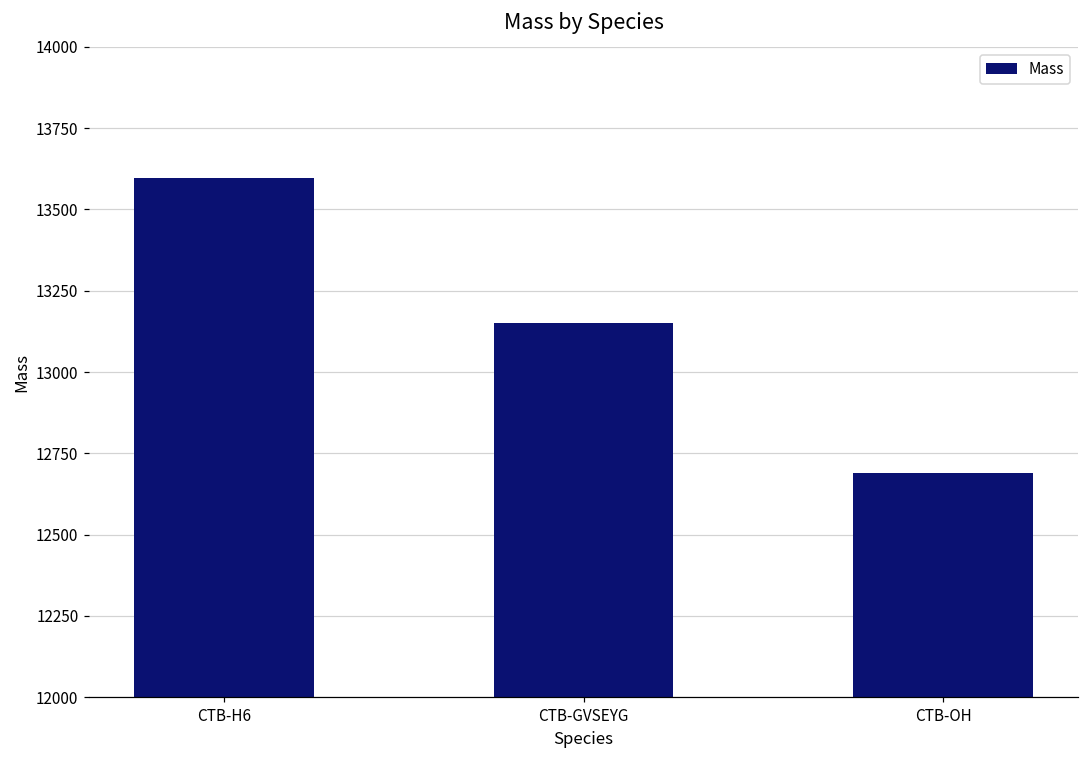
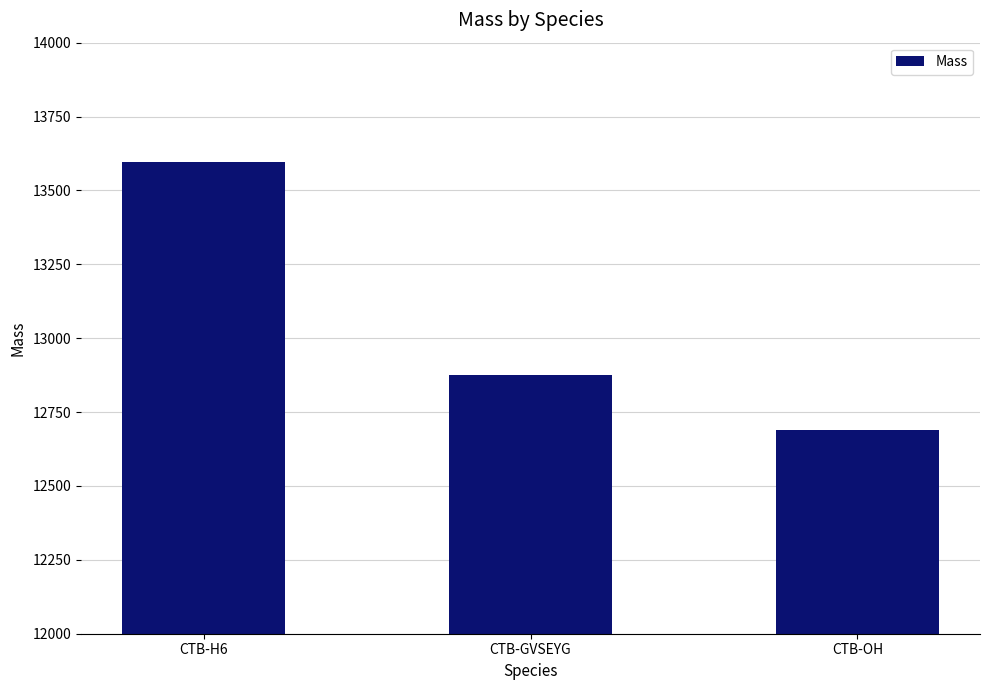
CTB-GVSEYG: 13150 -> 12880
